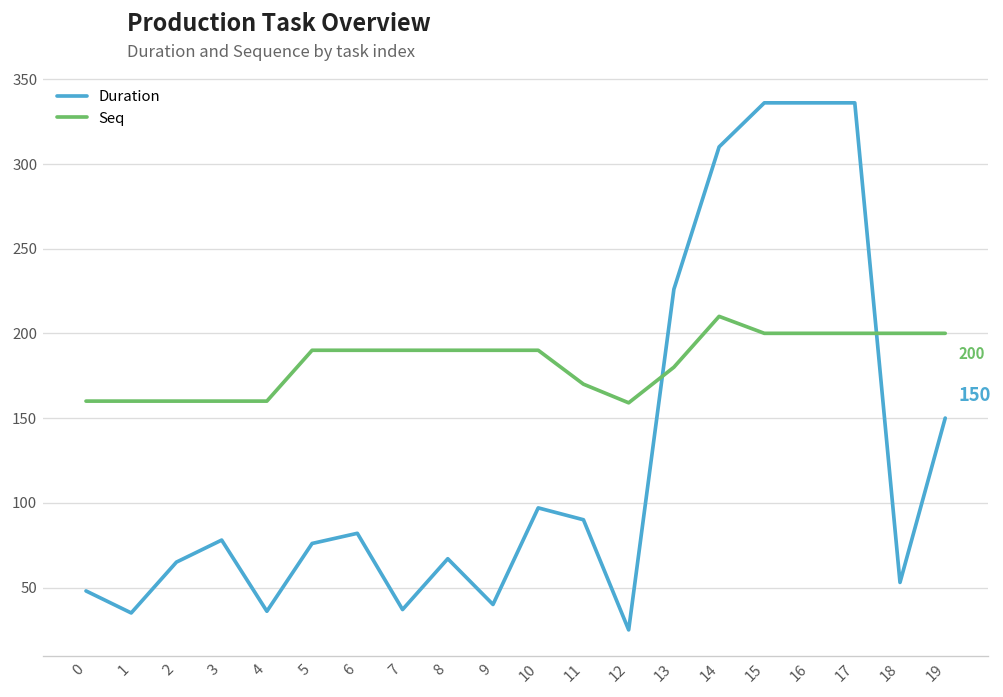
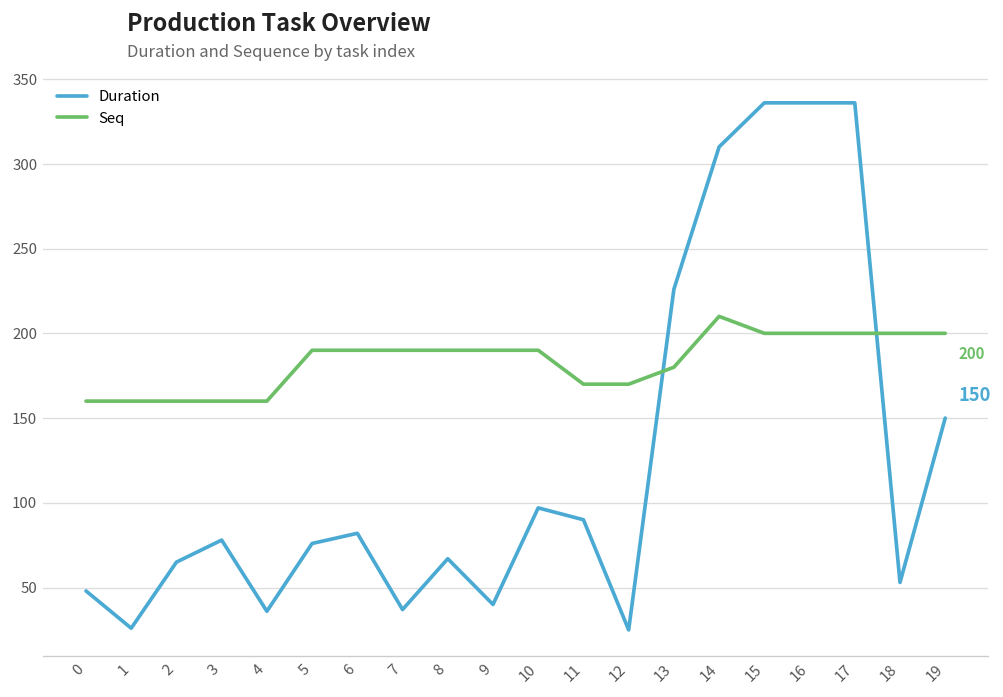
Duration, 1: 35 -> 26
Seq, 12: 159 -> 170
